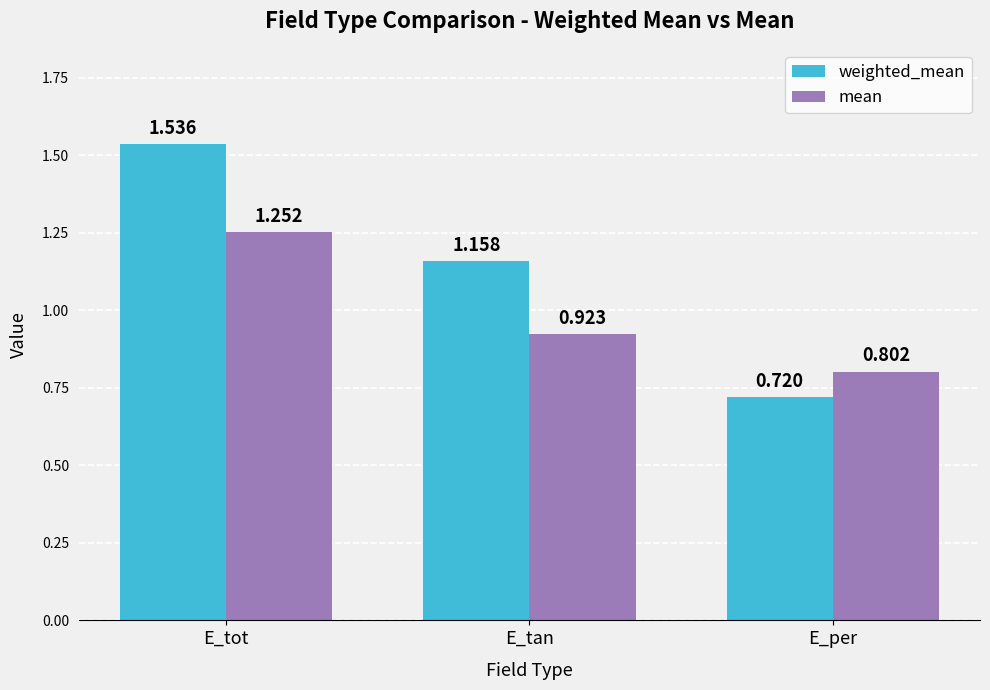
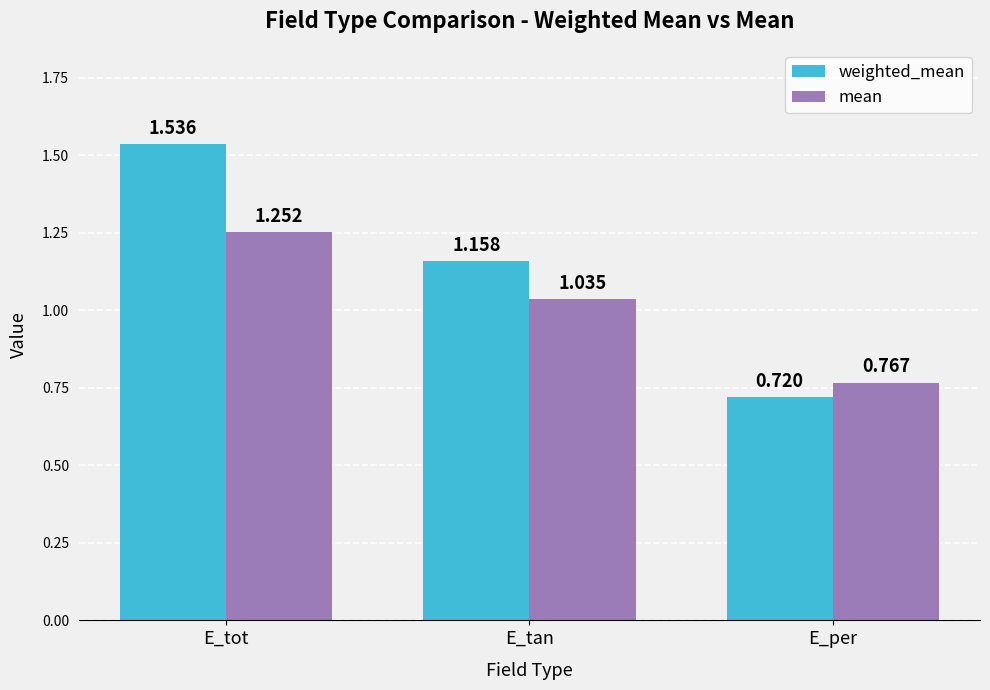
mean, E_tan: 0.923 -> 1.035
mean, E_per: 0.802 -> 0.767
